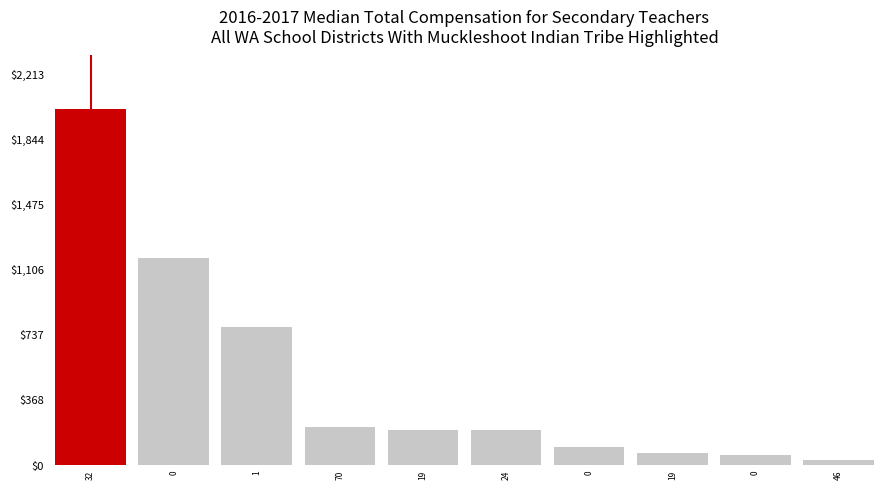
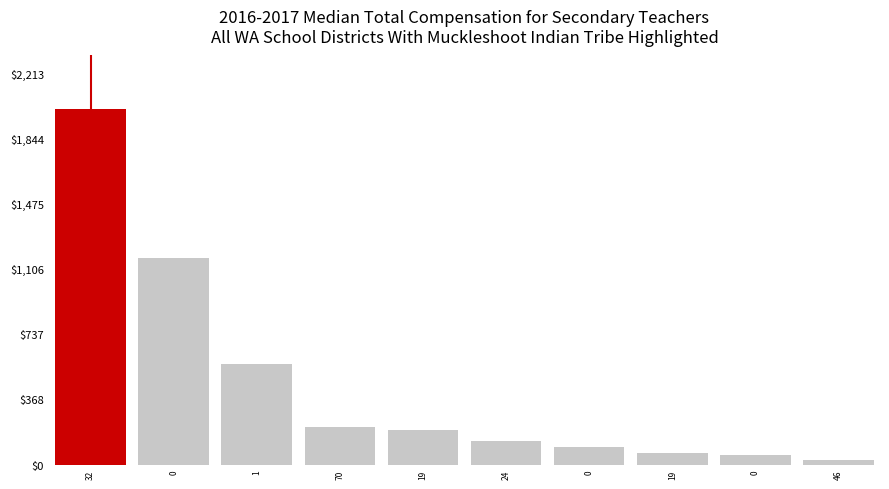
1: $780 -> $570
24: $200 -> $140
